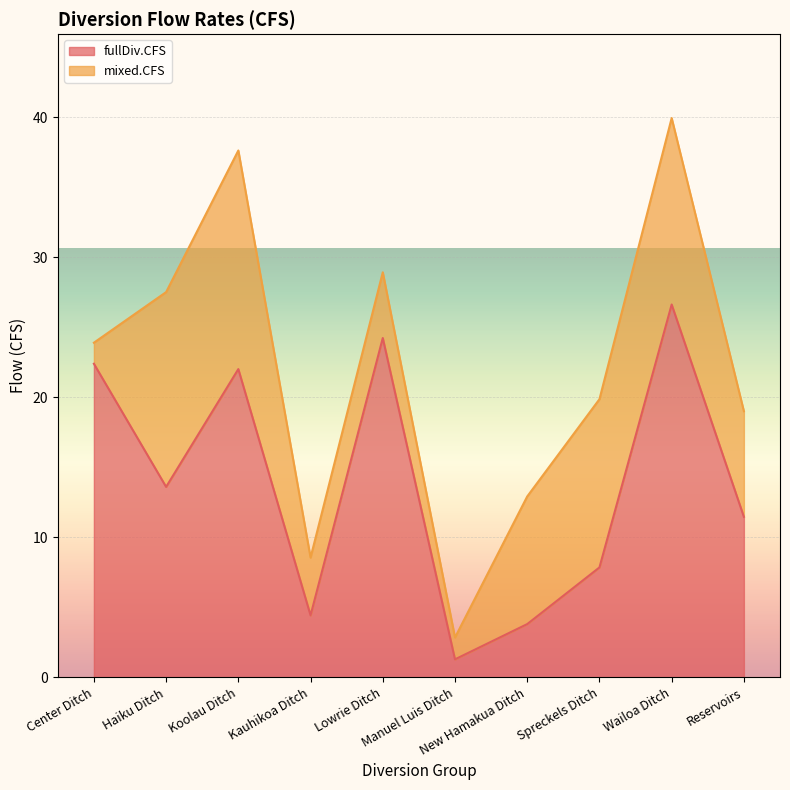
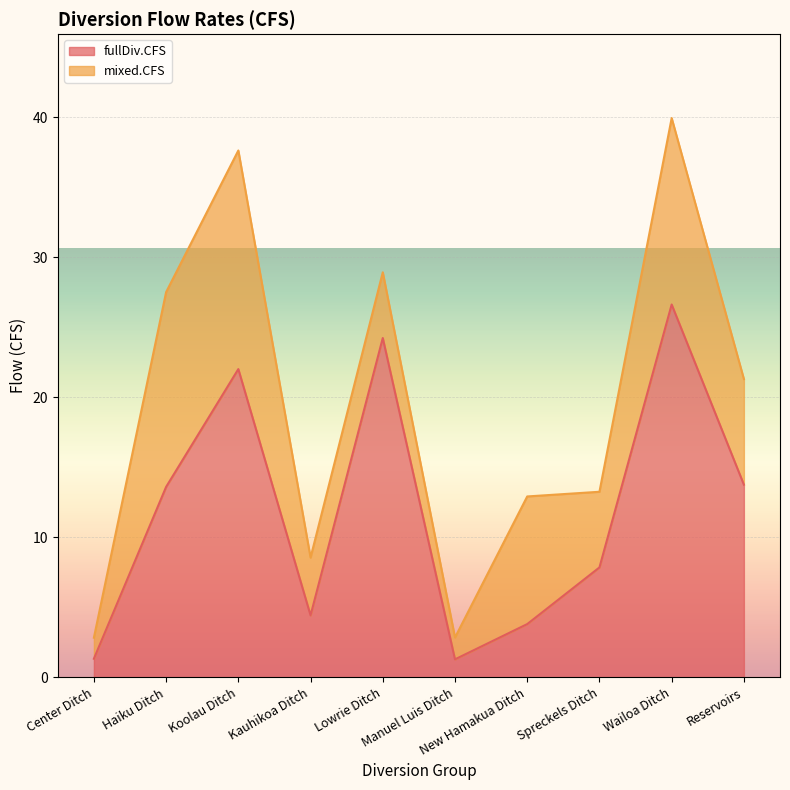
fullDiv.CFS, Center Ditch: 22.4 -> 1.3
mixed.CFS, Spreckels Ditch: 12.0 -> 5.4
fullDiv.CFS, Reservoirs: 11.5 -> 13.8
